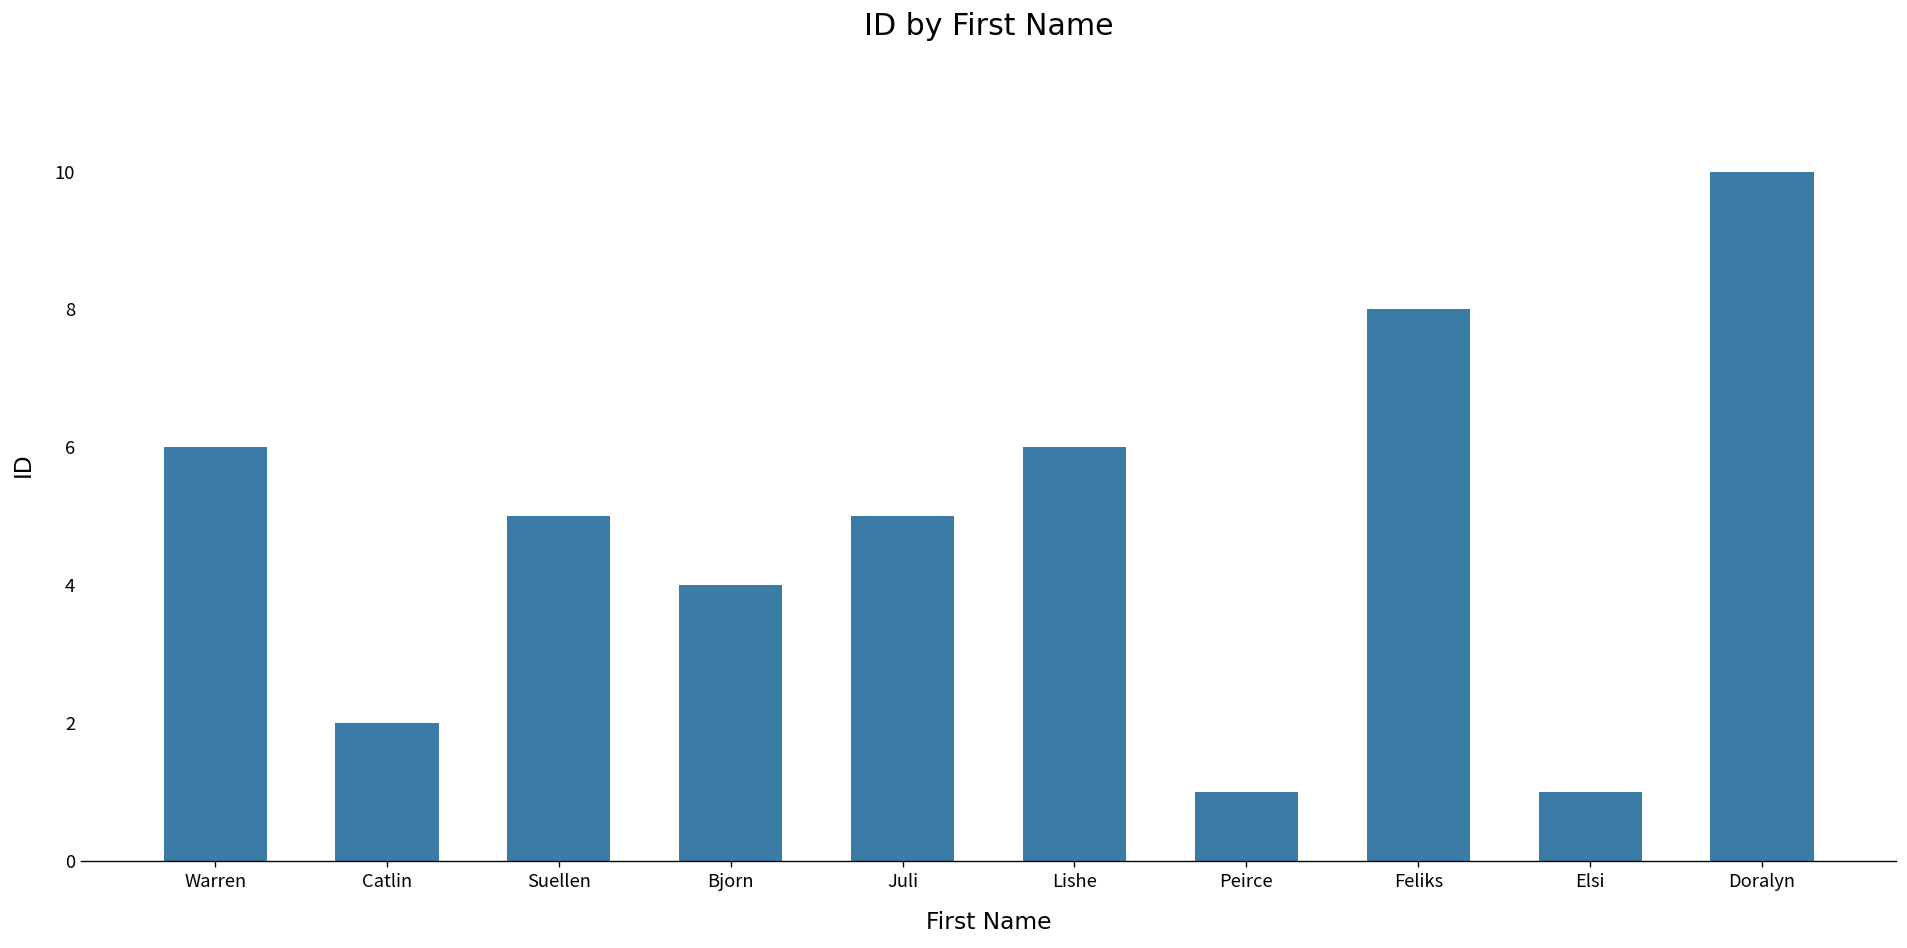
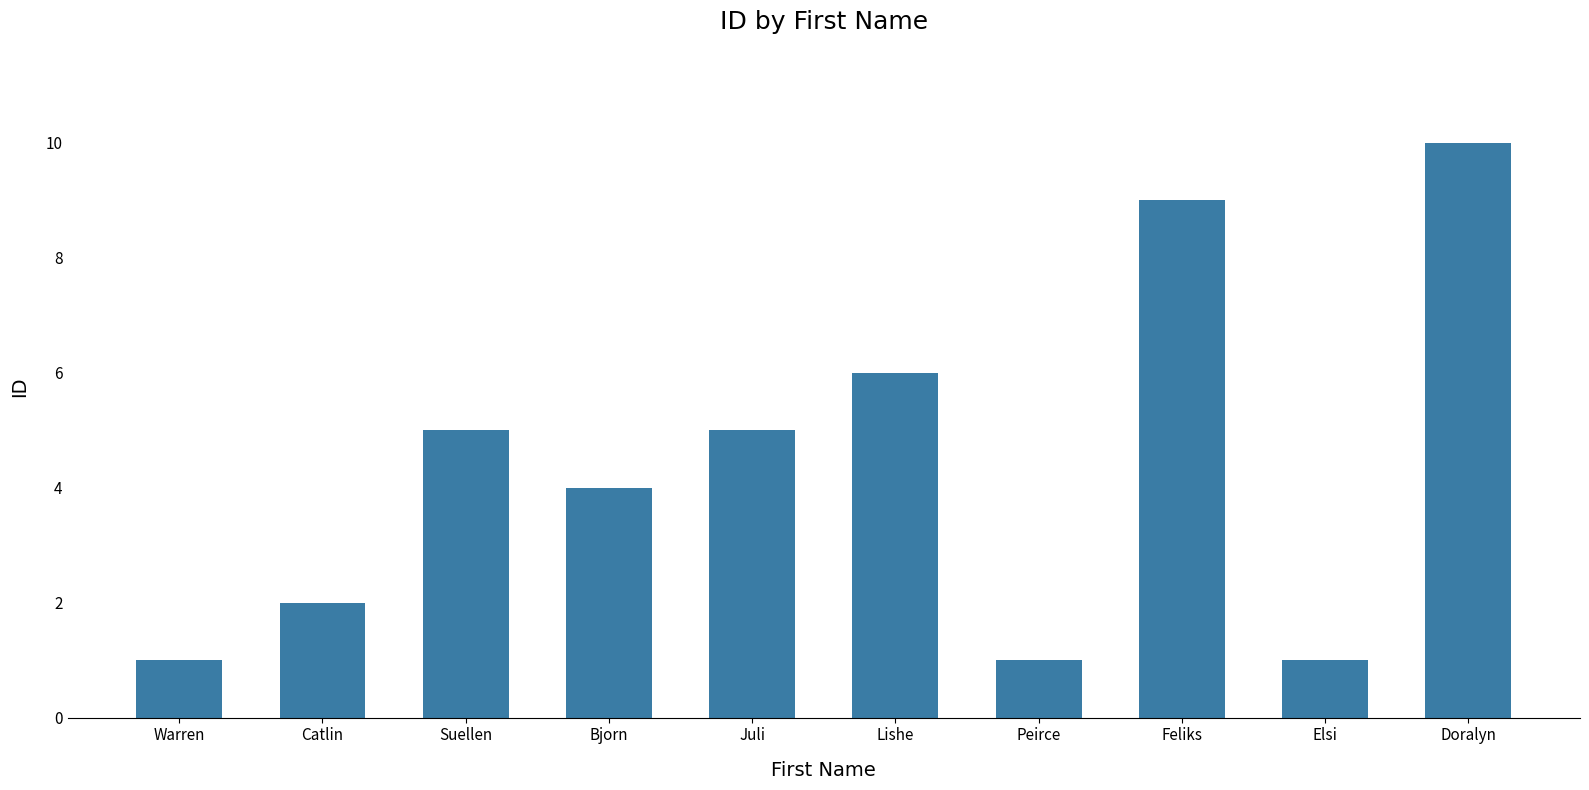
Warren: 6 -> 1
Feliks: 8 -> 9
